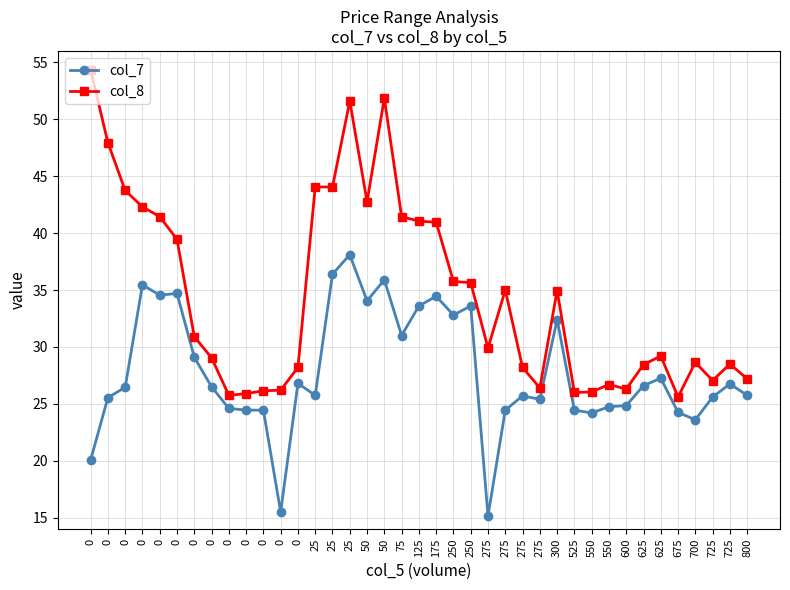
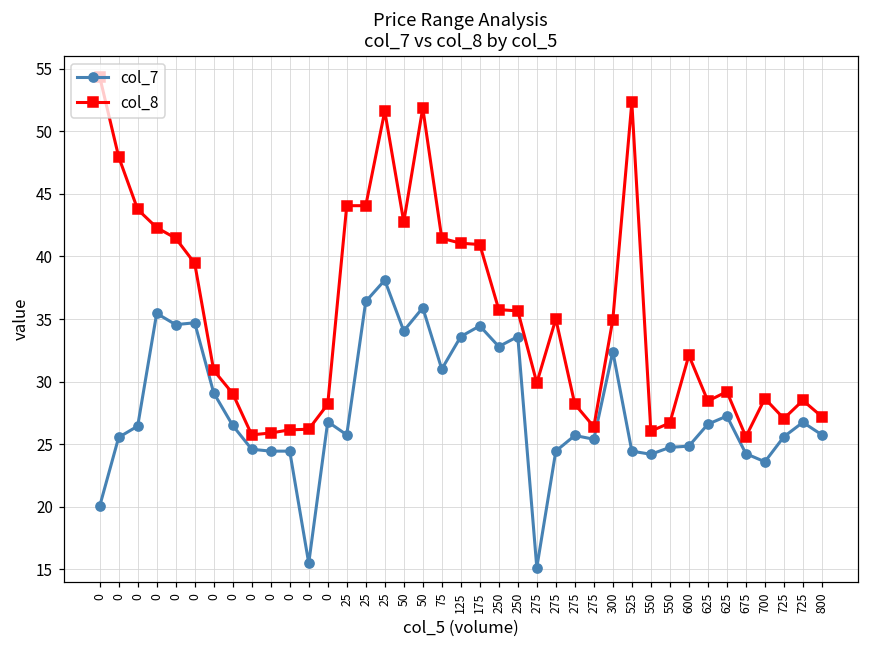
col_8, 525: 26.0 -> 52.3
col_8, 600: 26.3 -> 32.1
